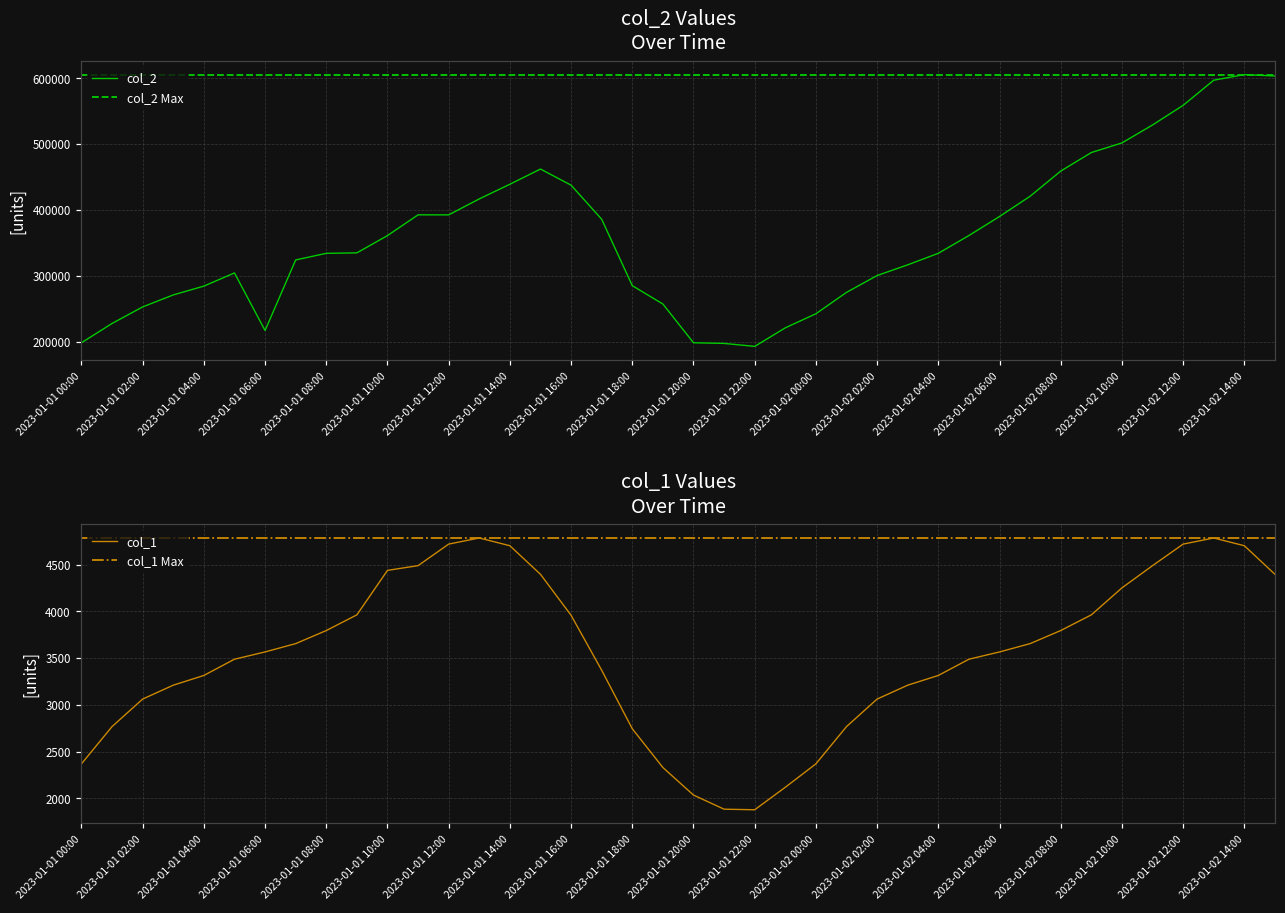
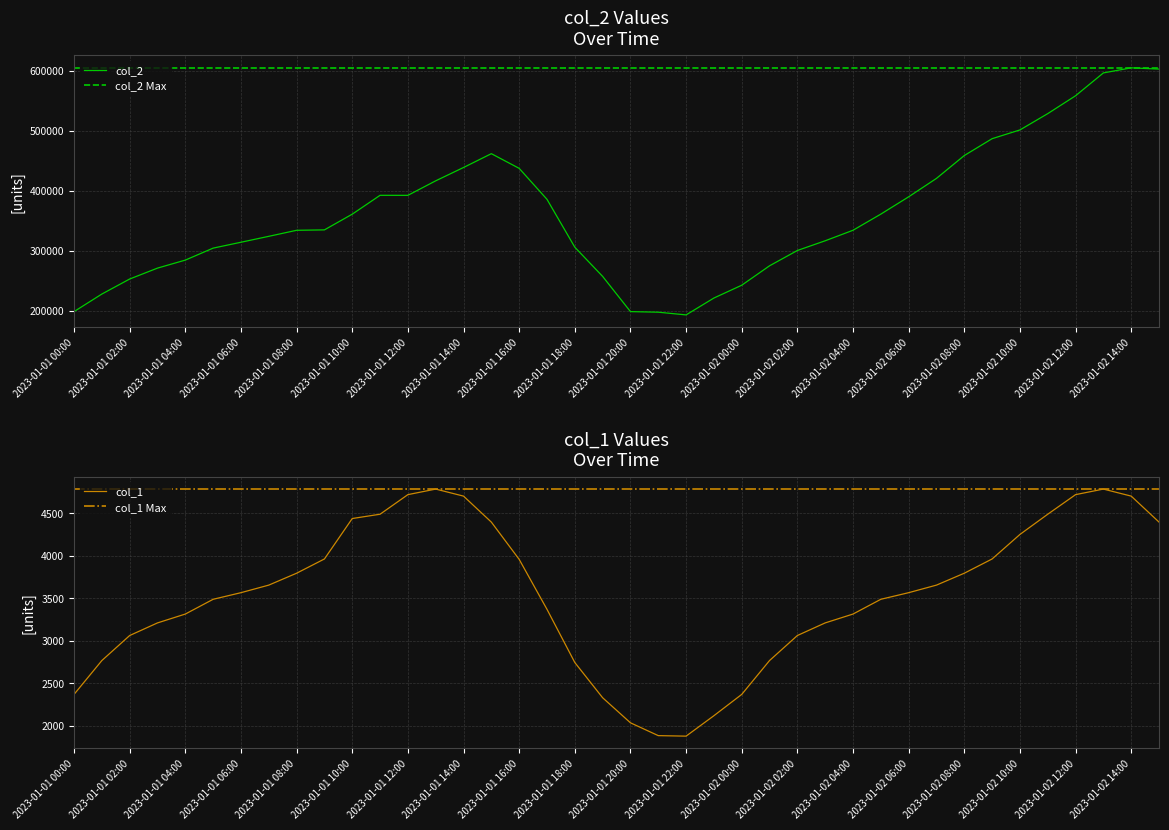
col_2 Values Over Time, 2023-01-01 06:00: 220000 -> 310000
col_2 Values Over Time, 2023-01-01 18:00: 290000 -> 310000
